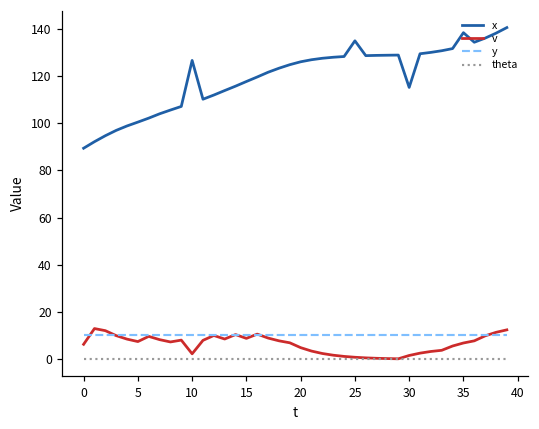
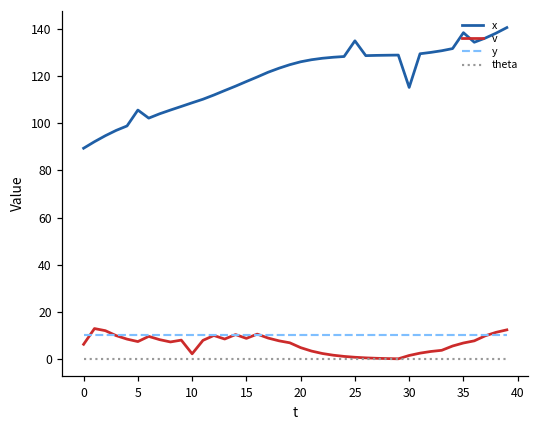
x, 5: 100 -> 106
x, 10: 127 -> 109
